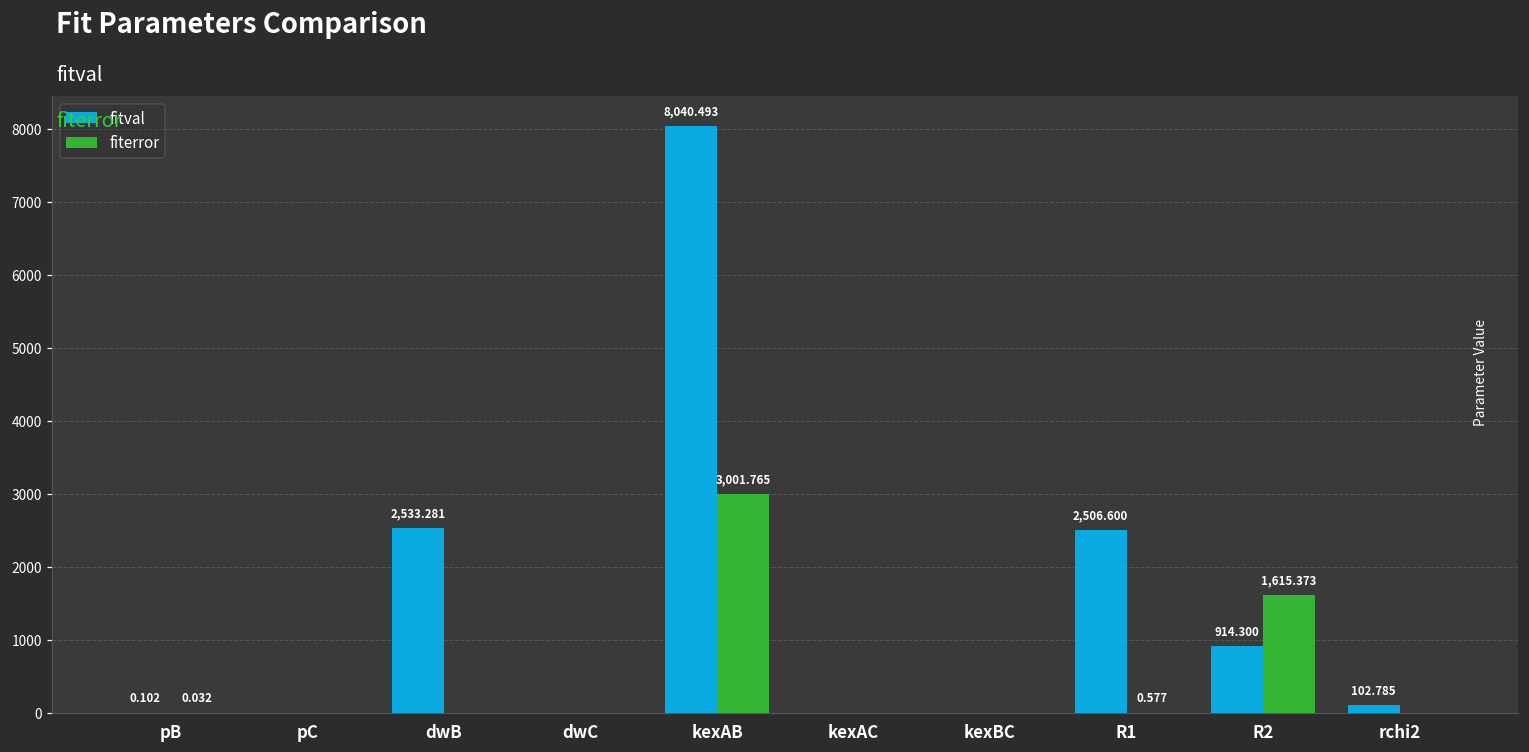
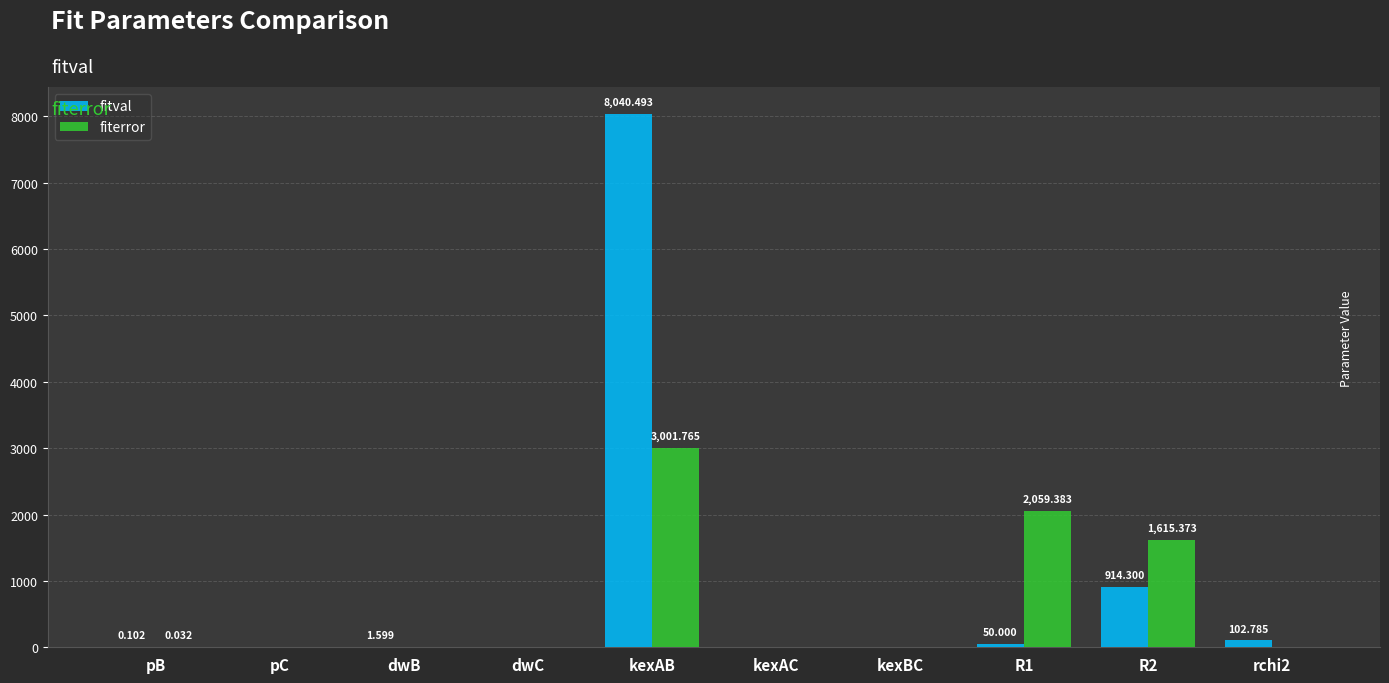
fitval, dwB: 2,533.281 -> 1.599
fitval, R1: 2,506.600 -> 50.000
fiterror, R1: 0.577 -> 2,059.383
